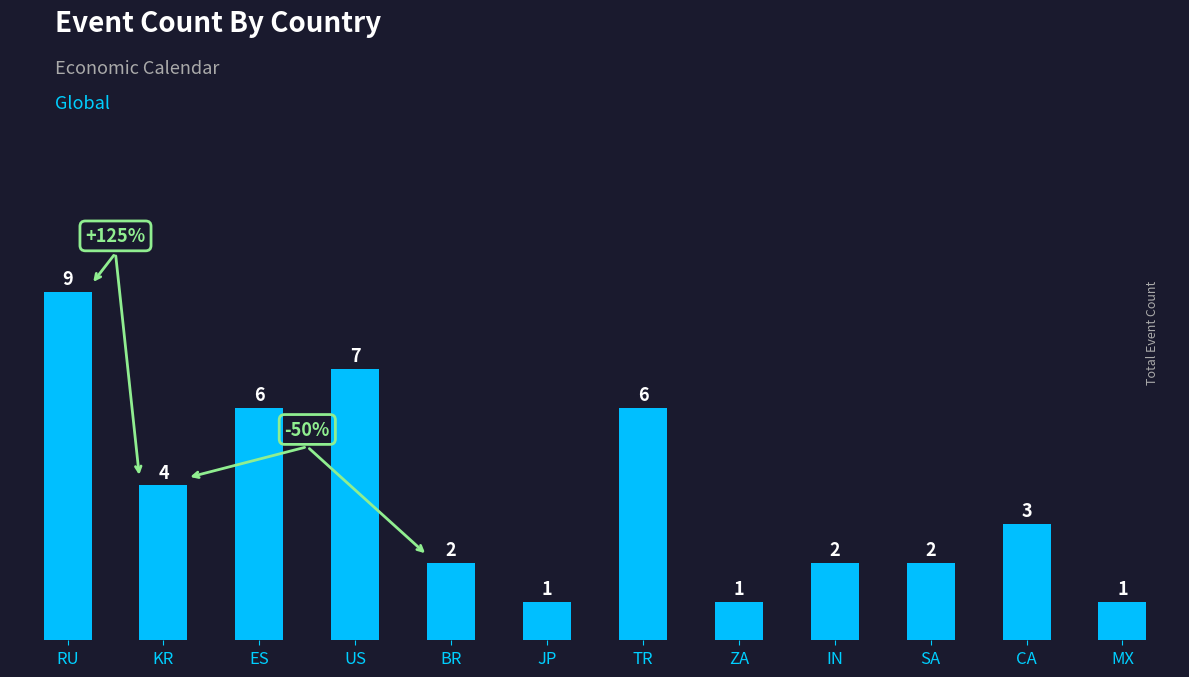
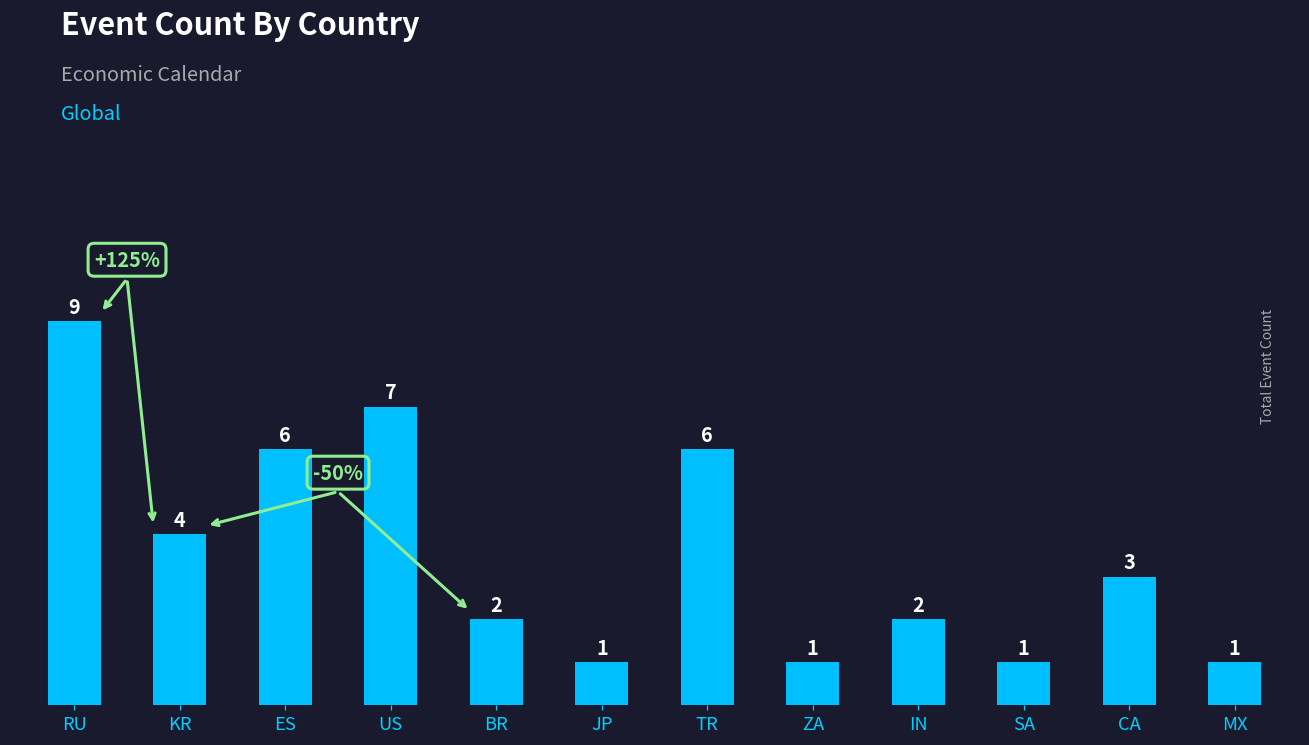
SA: 2 -> 1
